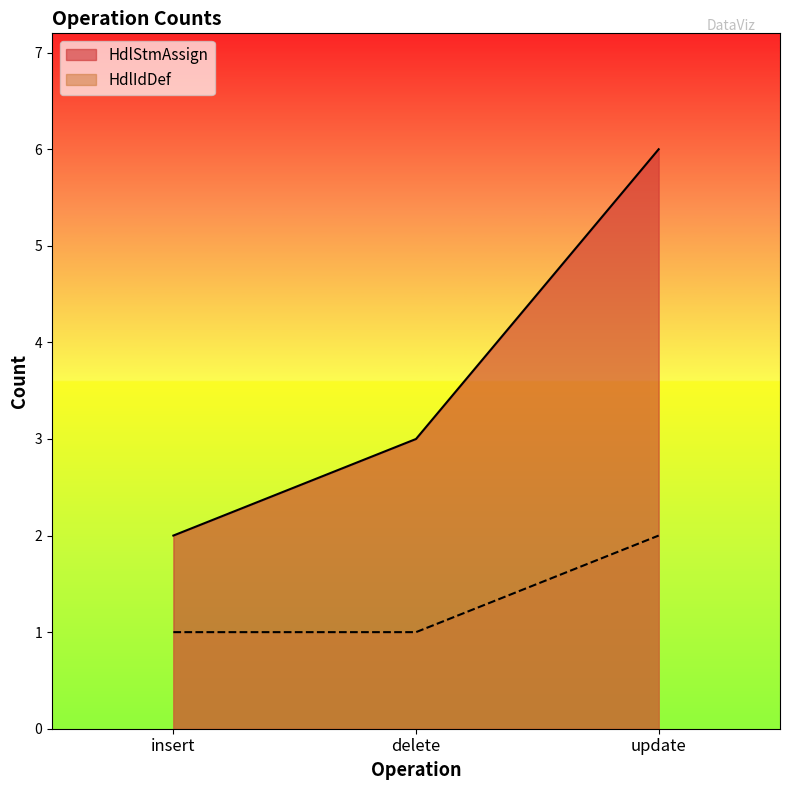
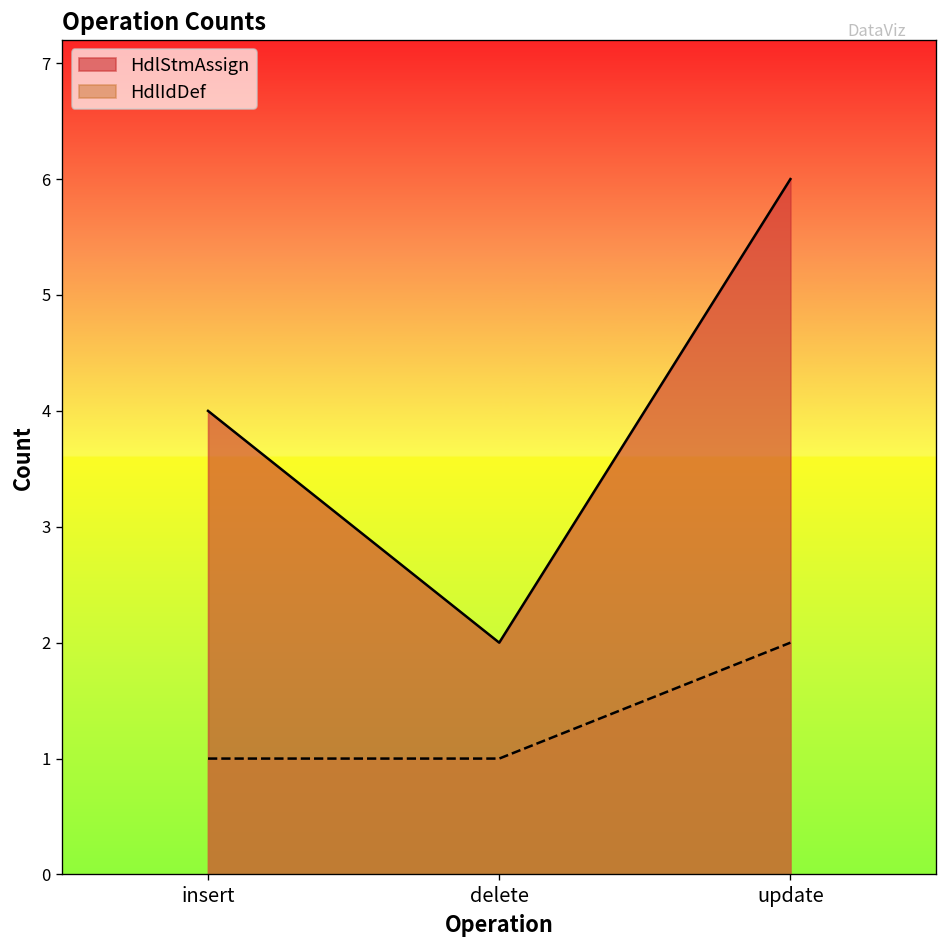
HdlStmAssign, insert: 2 -> 4
HdlStmAssign, delete: 3 -> 2
